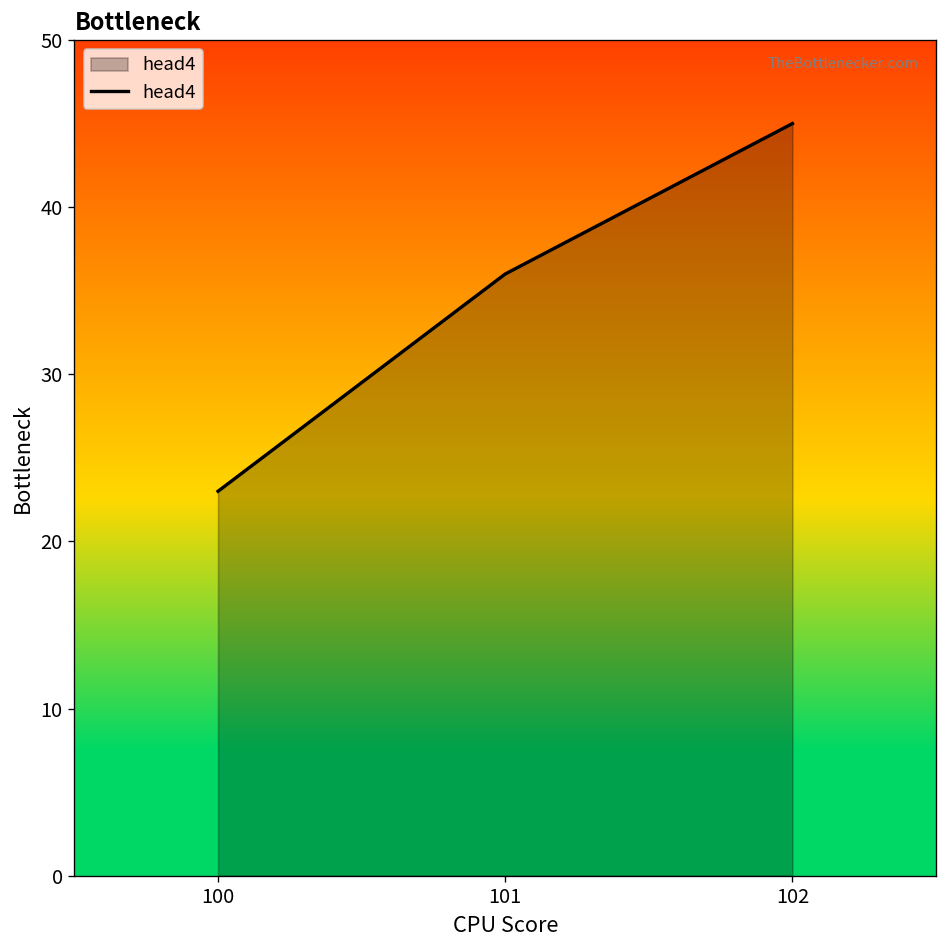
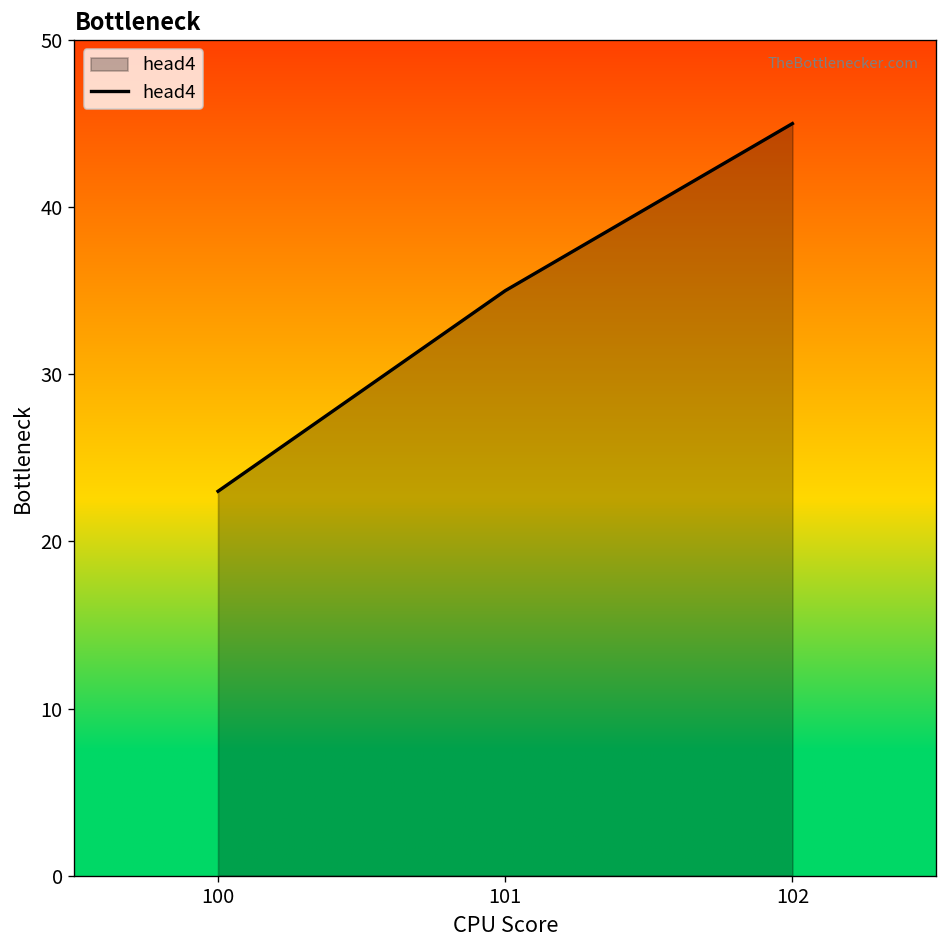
101: 36 -> 35
